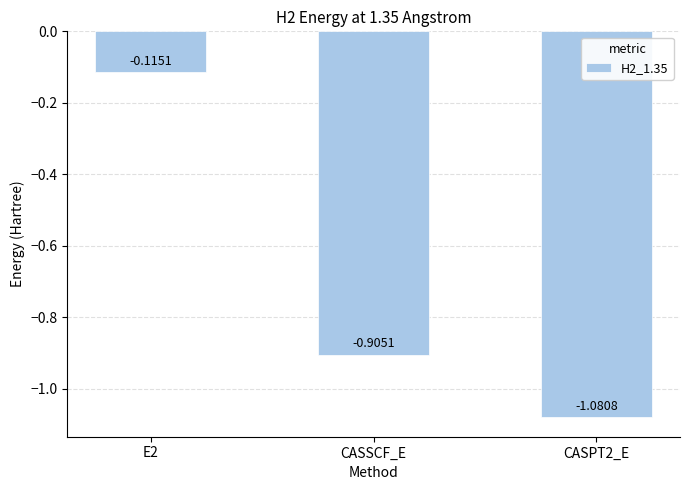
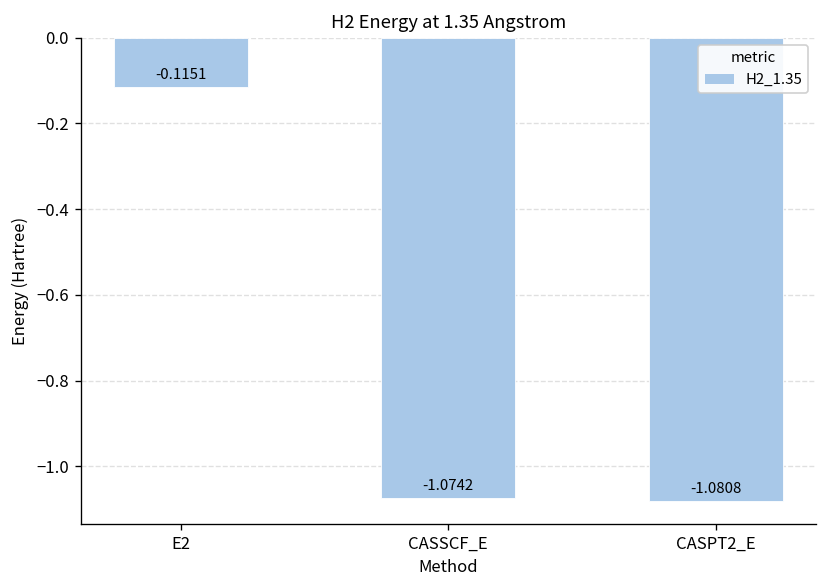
CASSCF_E: -0.9051 -> -1.0742
